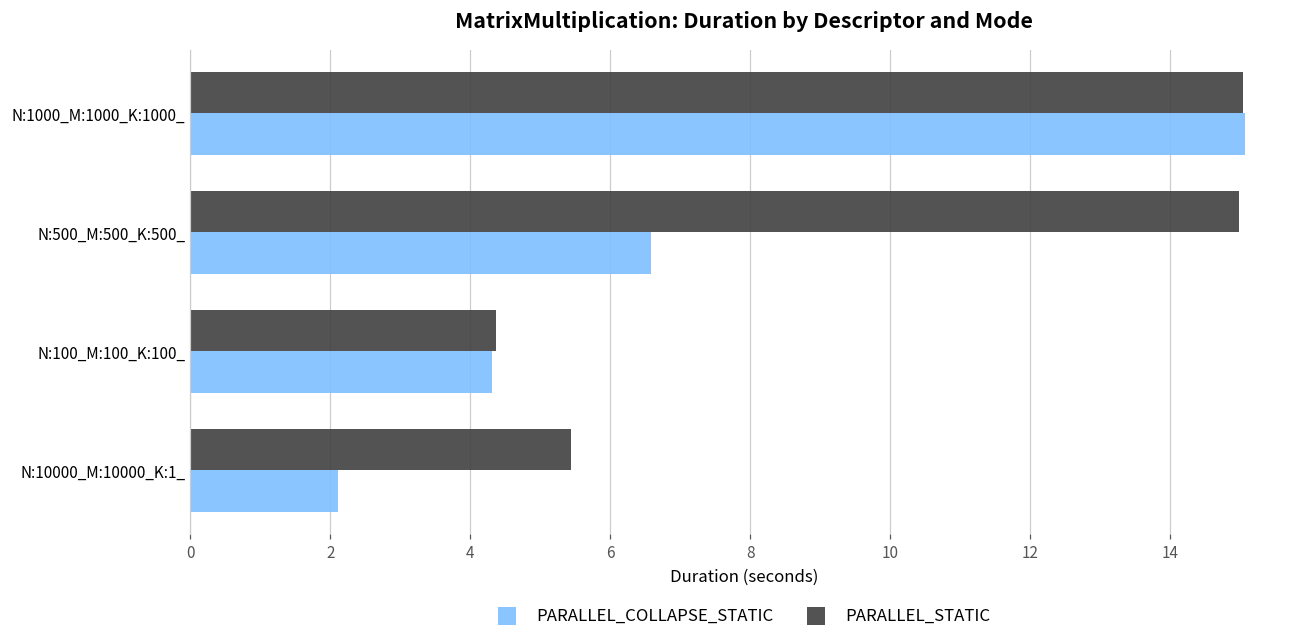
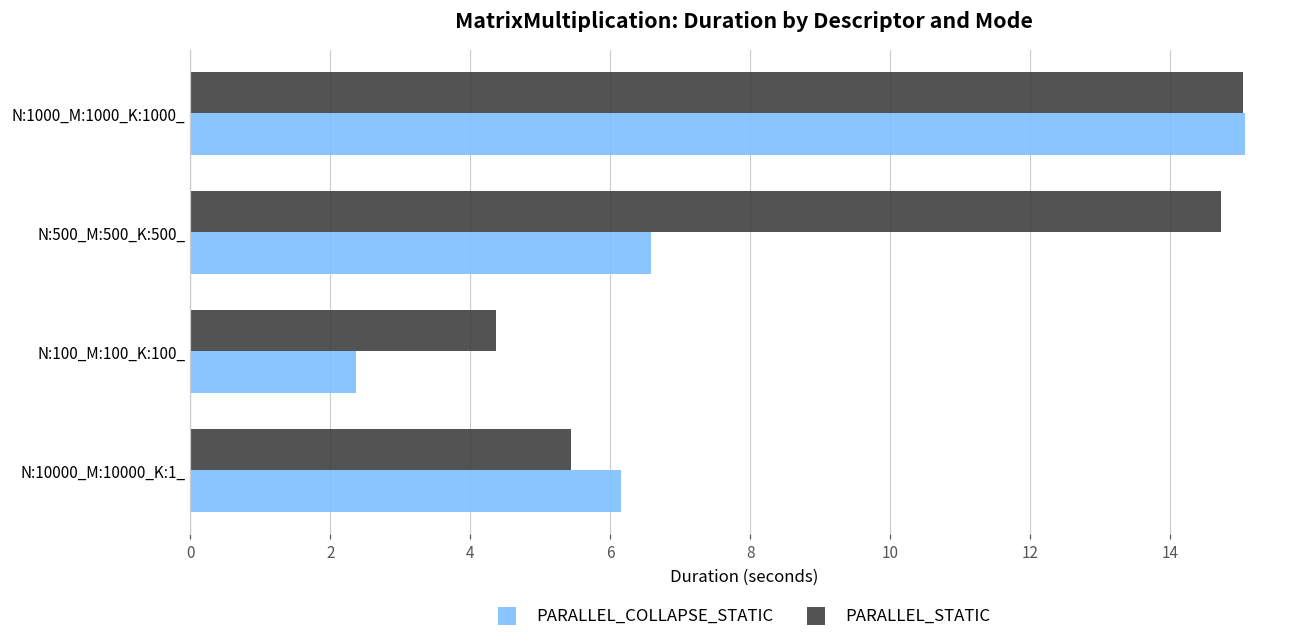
PARALLEL_STATIC, N:500_M:500_K:500_: 15.0 -> 14.7
PARALLEL_COLLAPSE_STATIC, N:100_M:100_K:100_: 4.3 -> 2.4
PARALLEL_COLLAPSE_STATIC, N:10000_M:10000_K:1_: 2.1 -> 6.2
